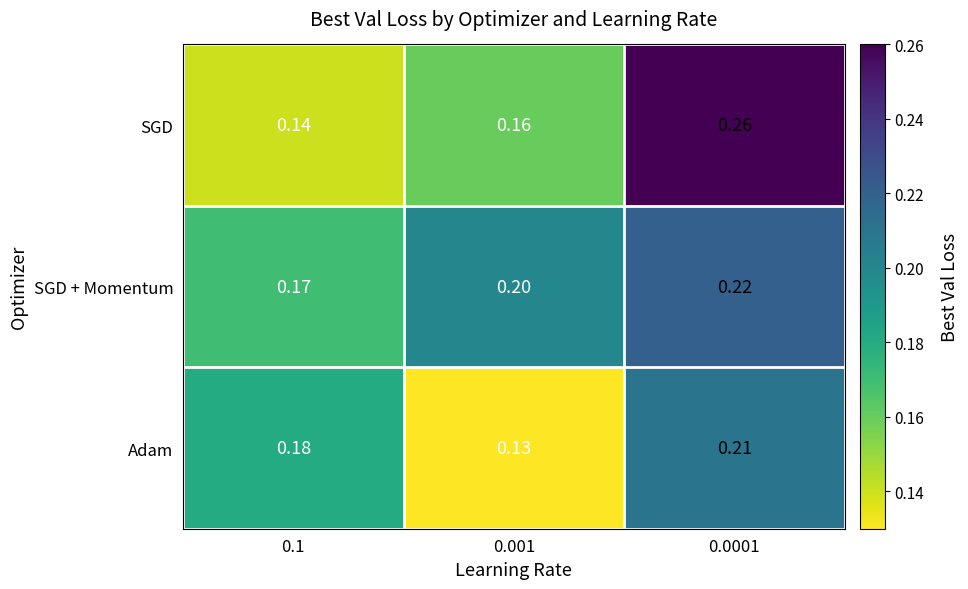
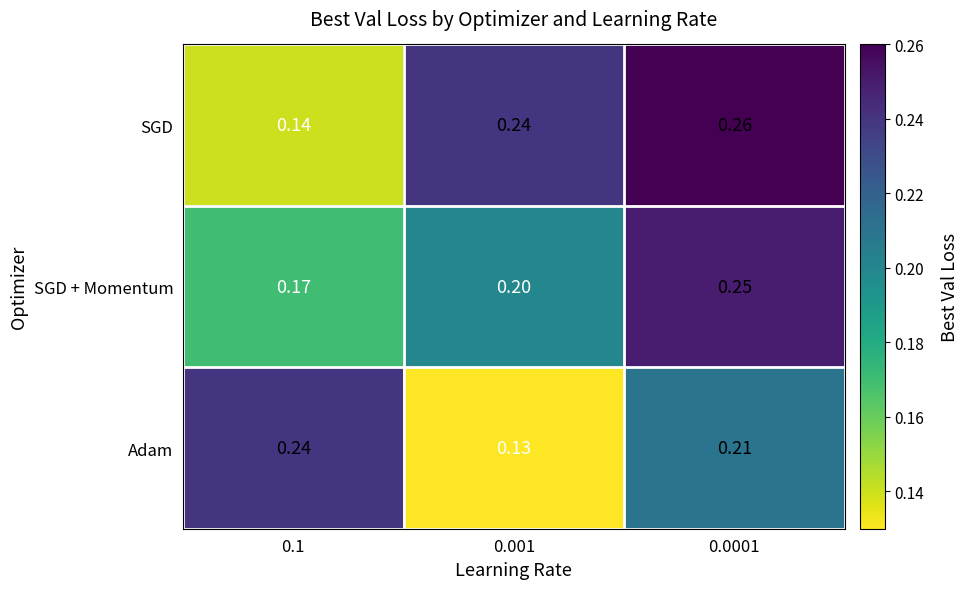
SGD, 0.001: 0.16 -> 0.24
SGD + Momentum, 0.0001: 0.22 -> 0.25
Adam, 0.1: 0.18 -> 0.24
